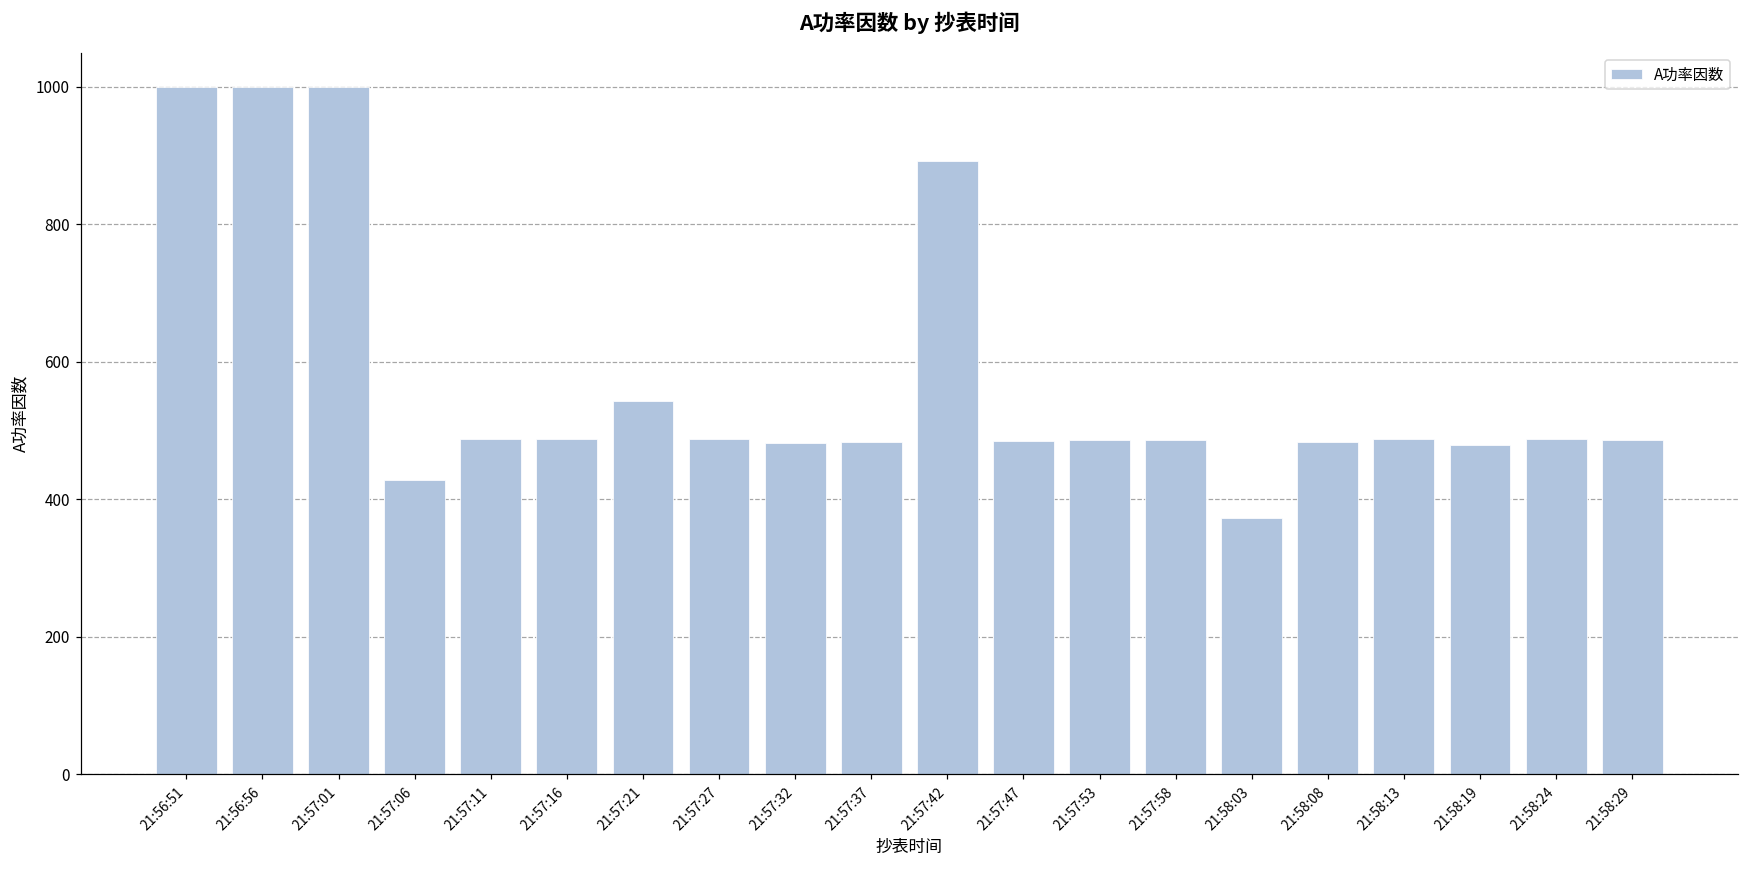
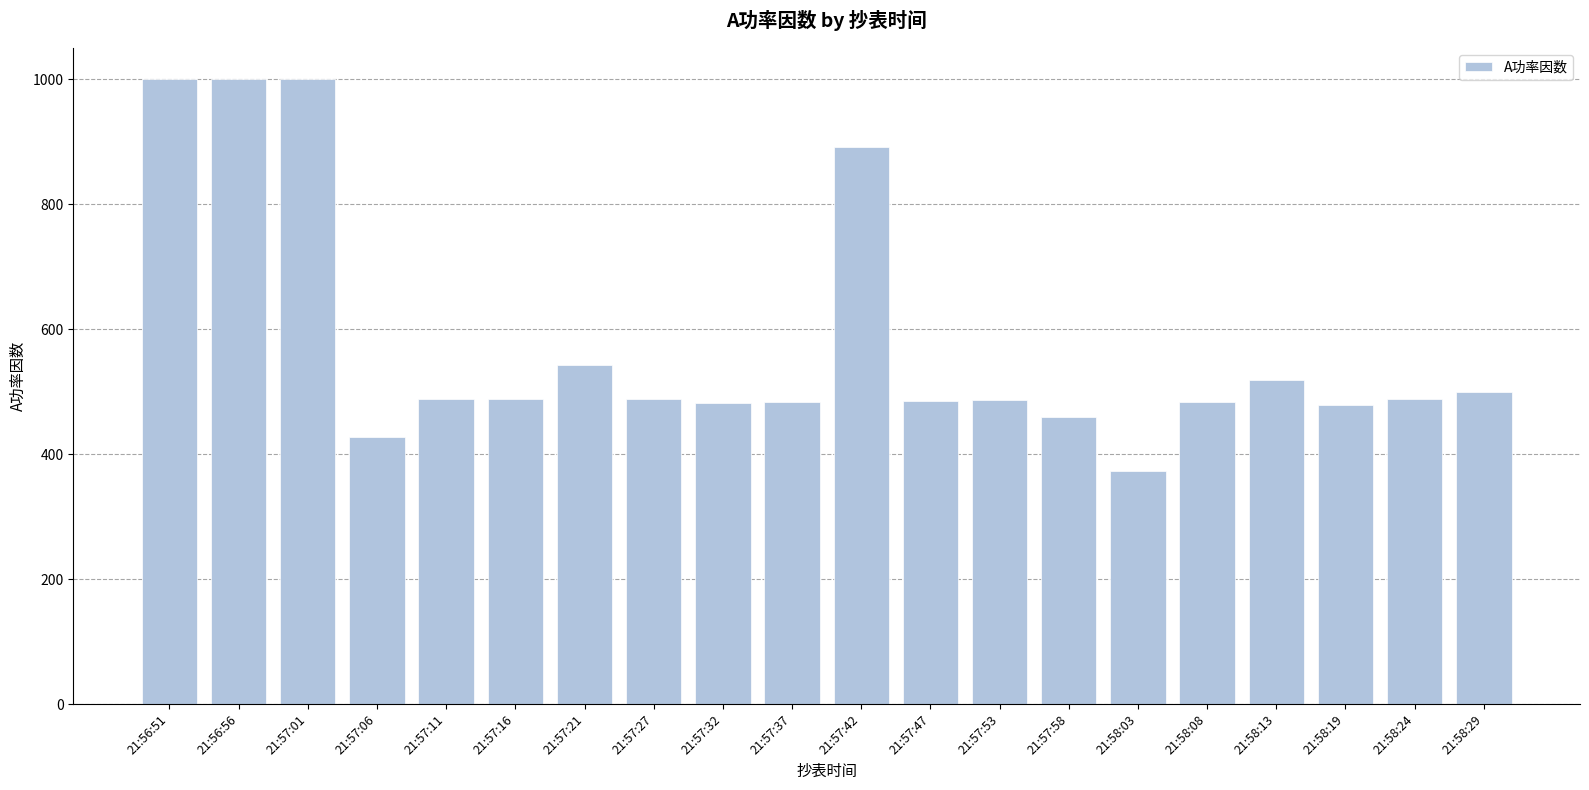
21:57:58: 490 -> 460
21:58:13: 490 -> 520
21:58:29: 490 -> 500
